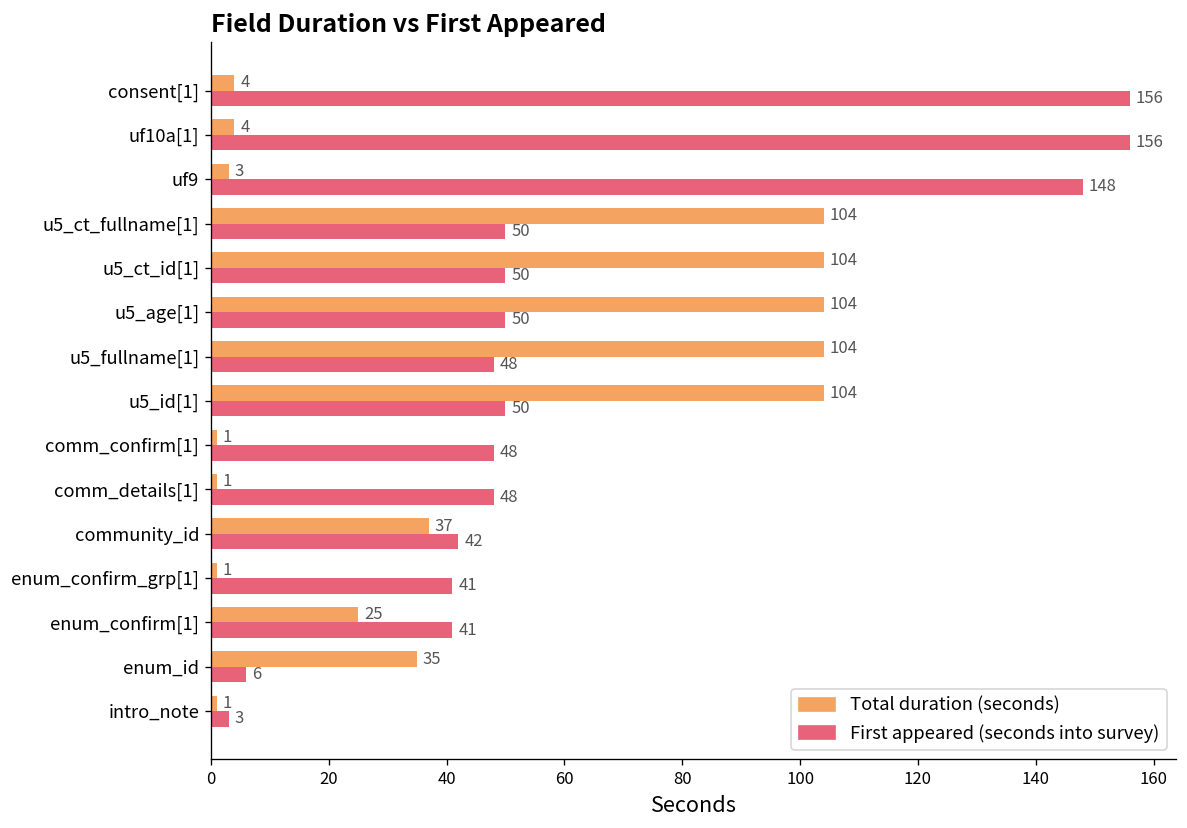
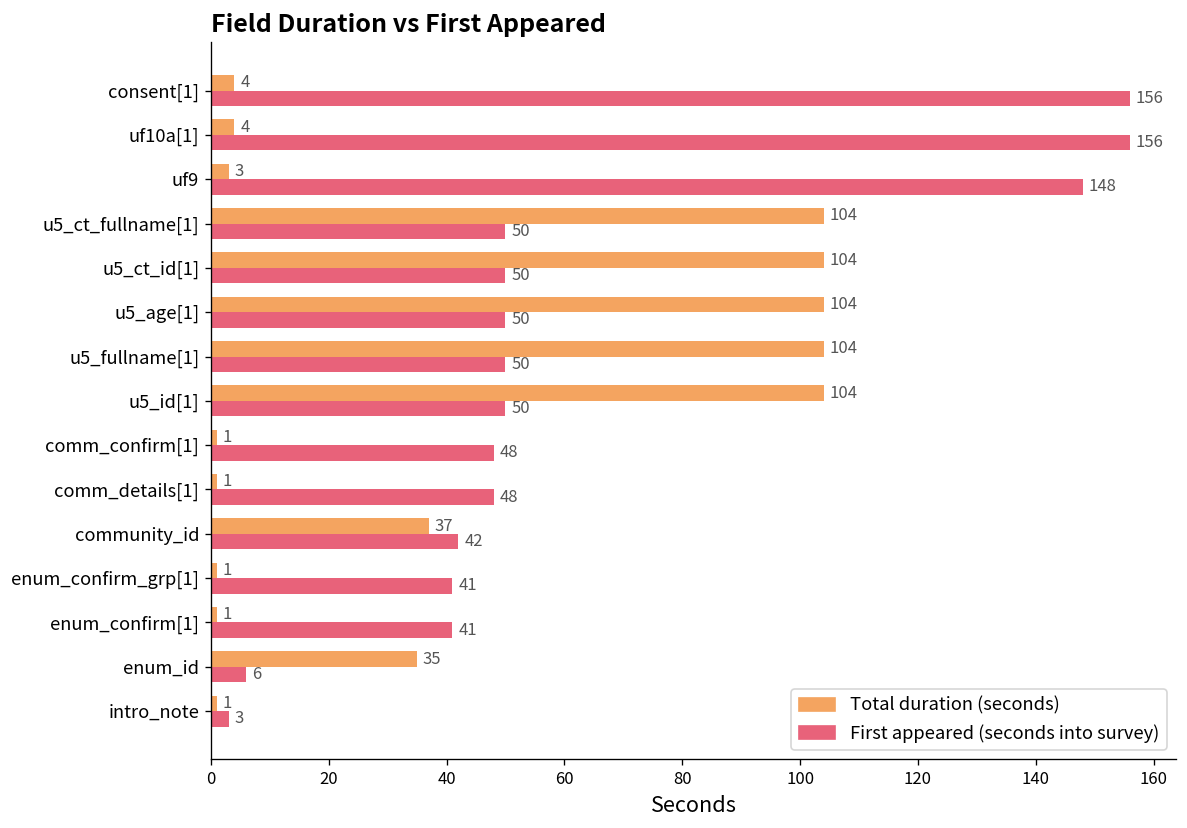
First appeared (seconds into survey), u5_fullname[1]: 48 -> 50
Total duration (seconds), enum_confirm[1]: 25 -> 1
